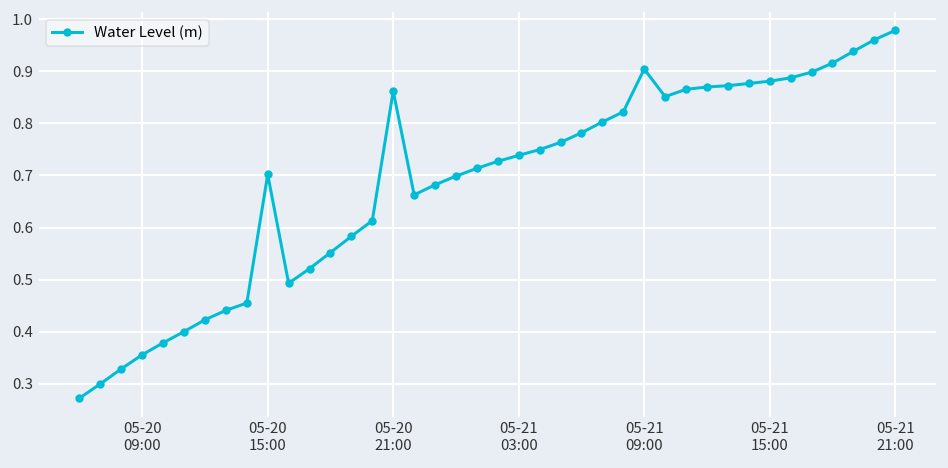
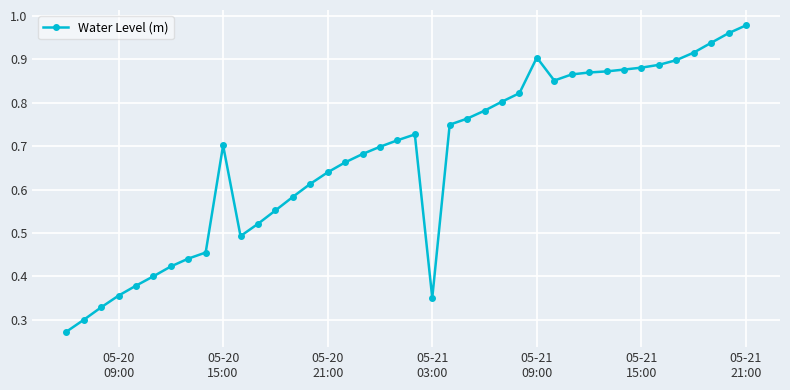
05-20 21:00: 0.86 -> 0.64
05-21 03:00: 0.74 -> 0.35
